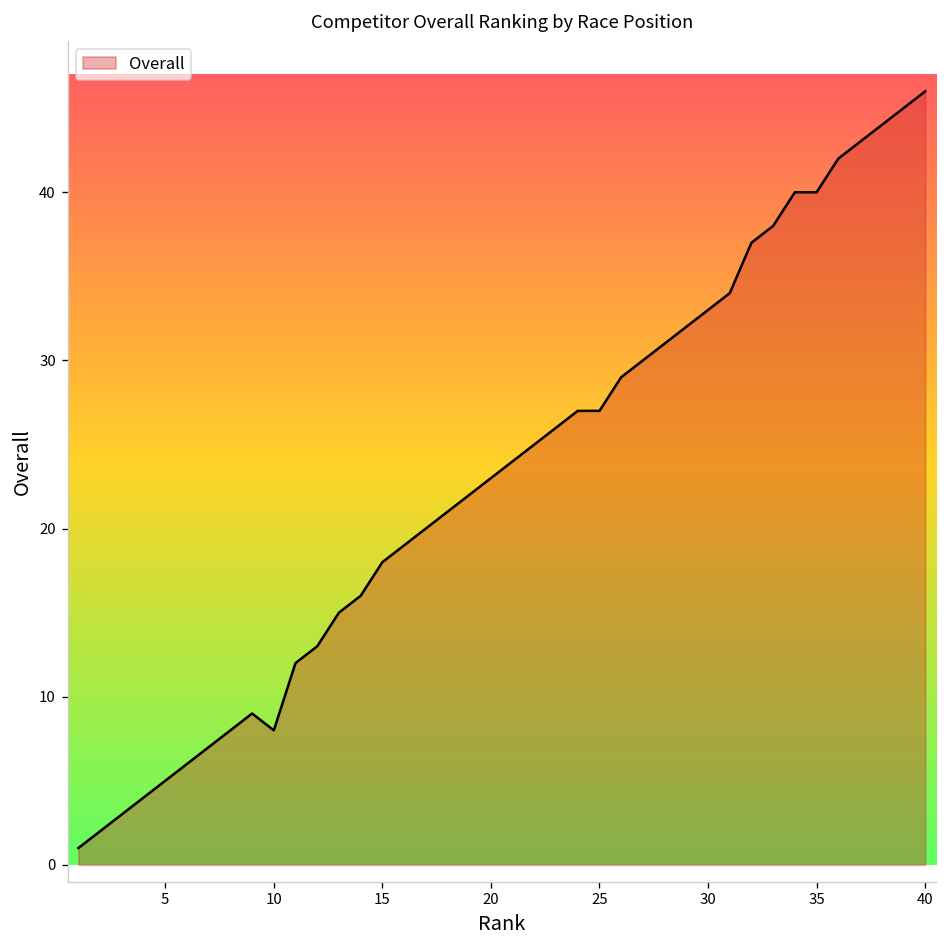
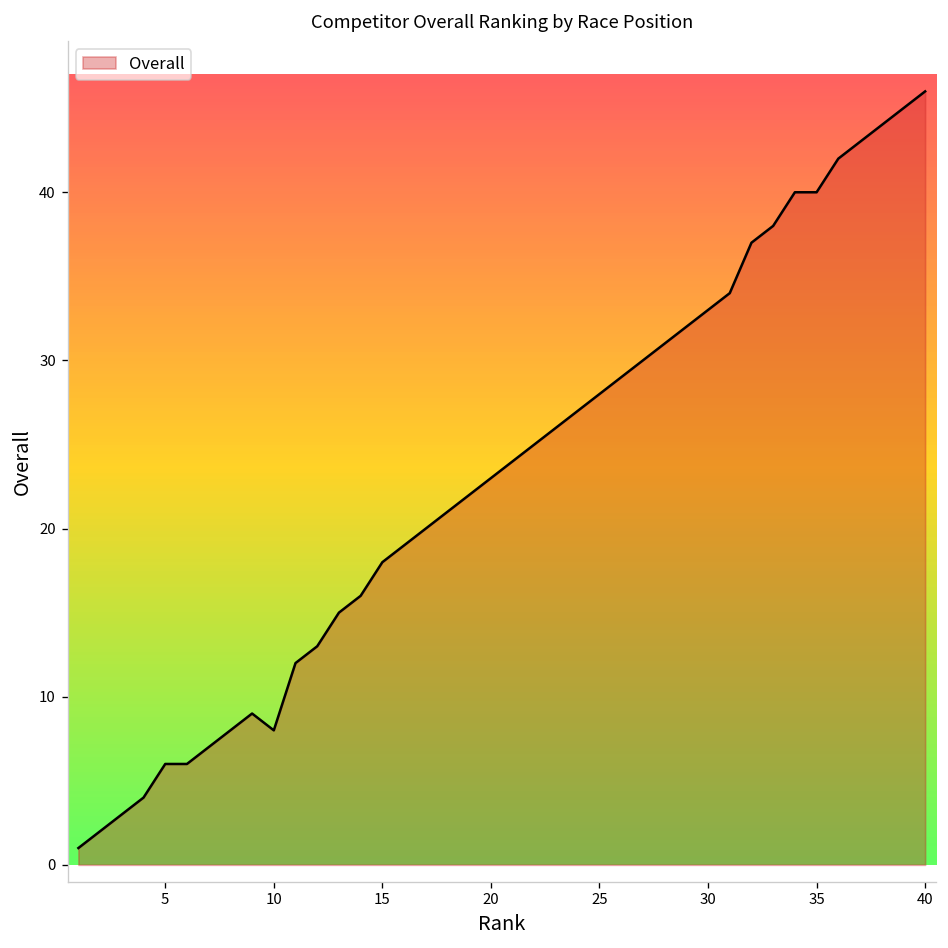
5: 5 -> 6
25: 27 -> 28
